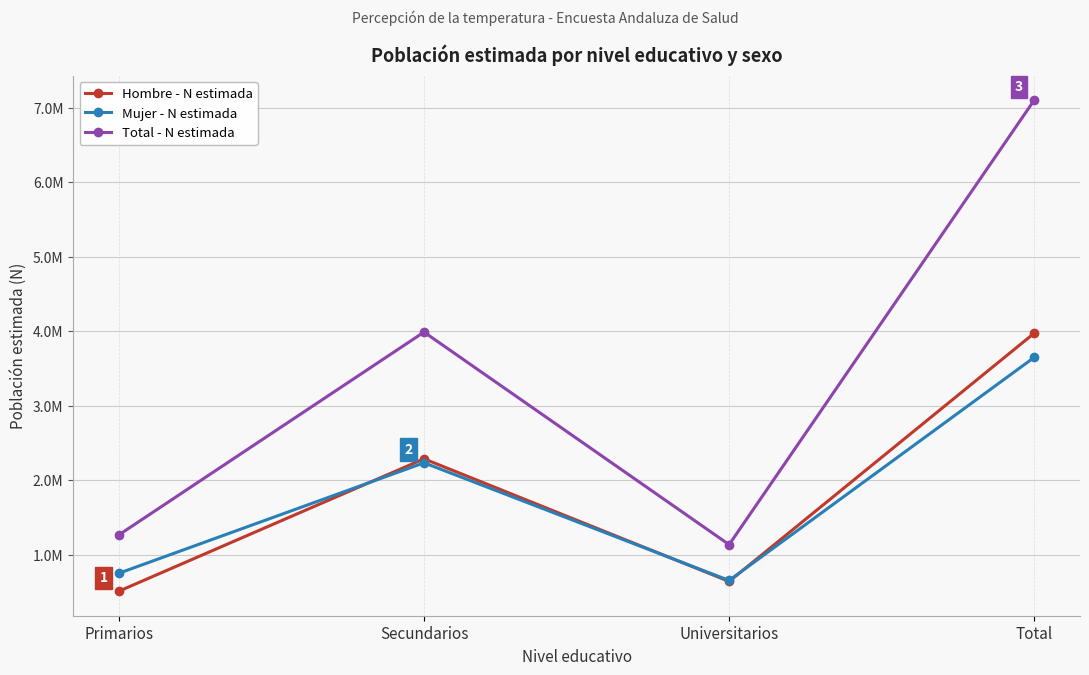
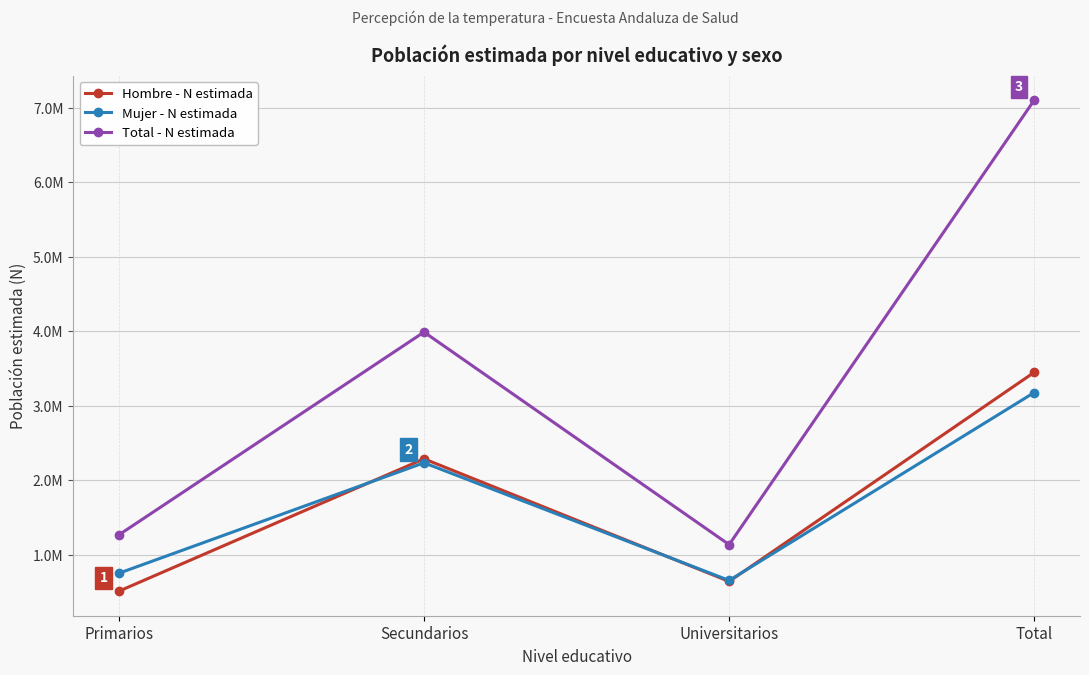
Hombre - N estimada, Total: 4000000 -> 3500000
Mujer - N estimada, Total: 3700000 -> 3200000
